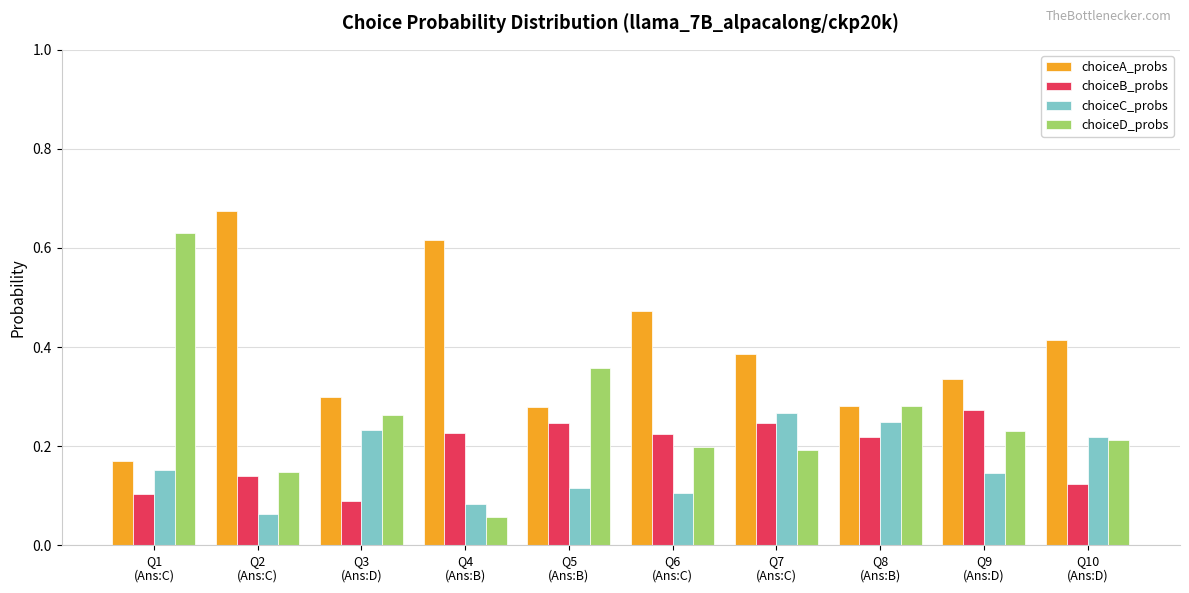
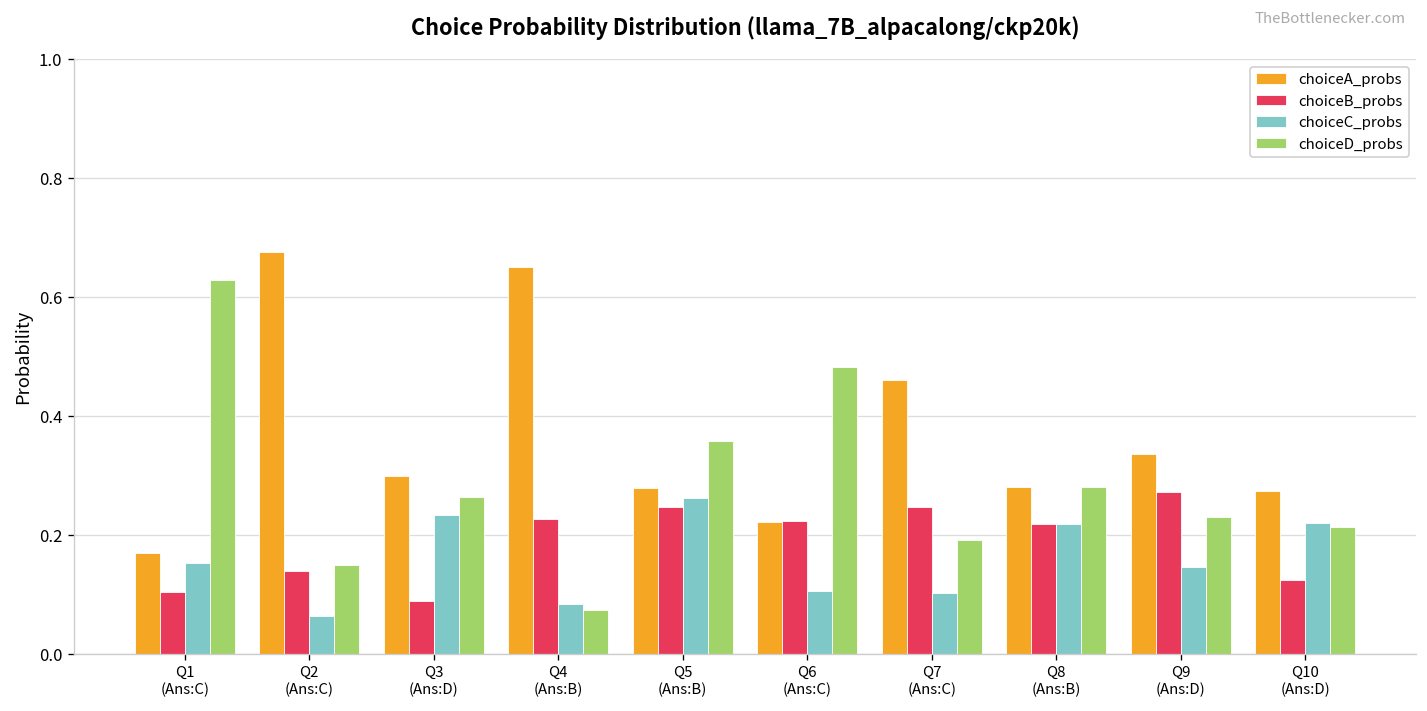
choiceA_probs, Q4 (Ans:B): 0.62 -> 0.65
choiceD_probs, Q4 (Ans:B): 0.06 -> 0.07
choiceC_probs, Q5 (Ans:B): 0.12 -> 0.26
choiceA_probs, Q6 (Ans:C): 0.47 -> 0.22
choiceD_probs, Q6 (Ans:C): 0.20 -> 0.48
choiceA_probs, Q7 (Ans:C): 0.39 -> 0.46
choiceC_probs, Q7 (Ans:C): 0.27 -> 0.10
choiceC_probs, Q8 (Ans:B): 0.25 -> 0.22
choiceA_probs, Q10 (Ans:D): 0.41 -> 0.27
